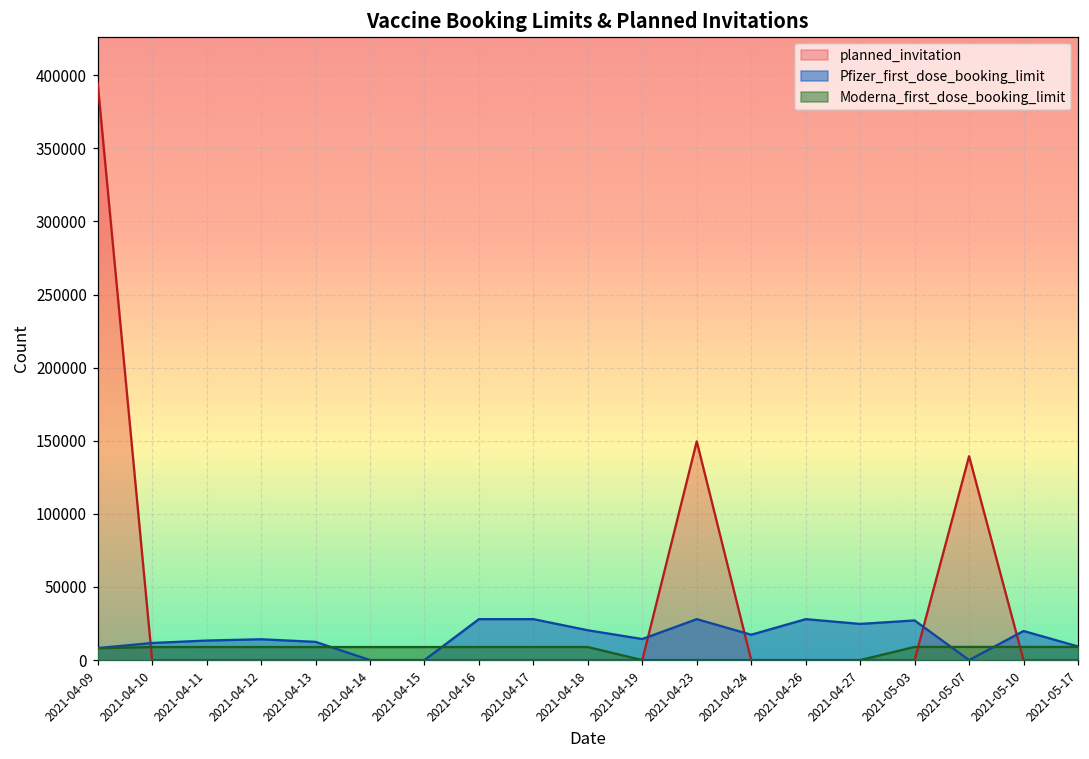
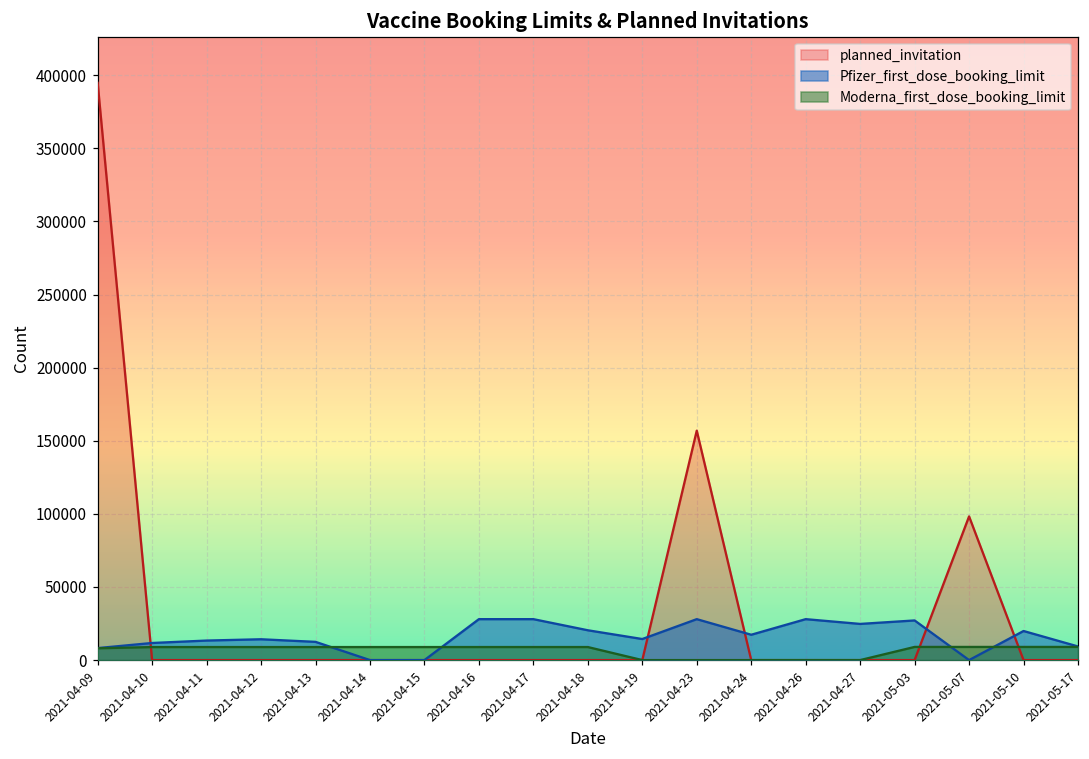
planned_invitation, 2021-04-23: 150000 -> 157000
planned_invitation, 2021-05-07: 139000 -> 98000
